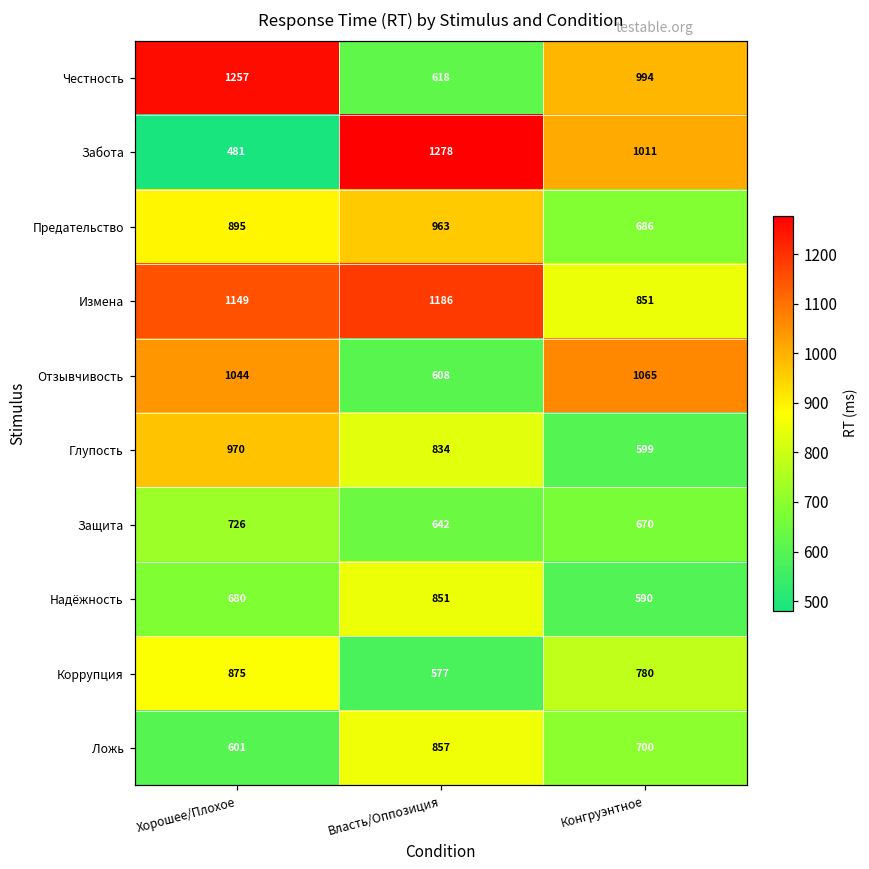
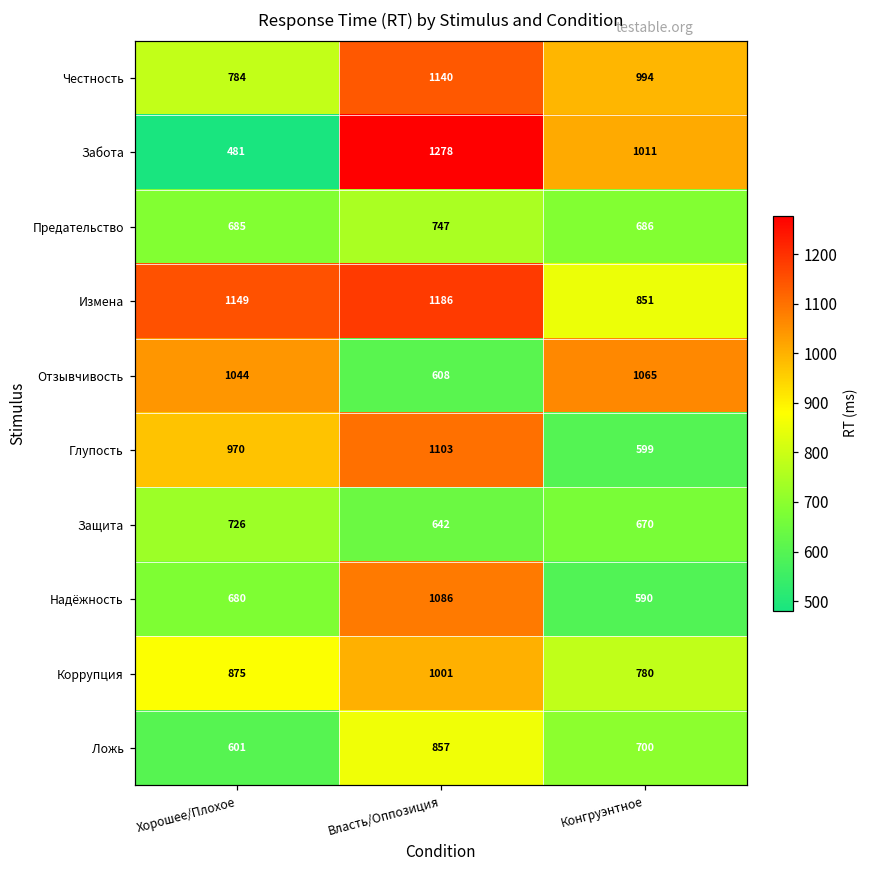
Честность, Хорошее/Плохое: 1257 -> 784
Честность, Власть/Оппозиция: 618 -> 1140
Предательство, Хорошее/Плохое: 895 -> 685
Предательство, Власть/Оппозиция: 963 -> 747
Глупость, Власть/Оппозиция: 834 -> 1103
Надёжность, Власть/Оппозиция: 851 -> 1086
Коррупция, Власть/Оппозиция: 577 -> 1001
